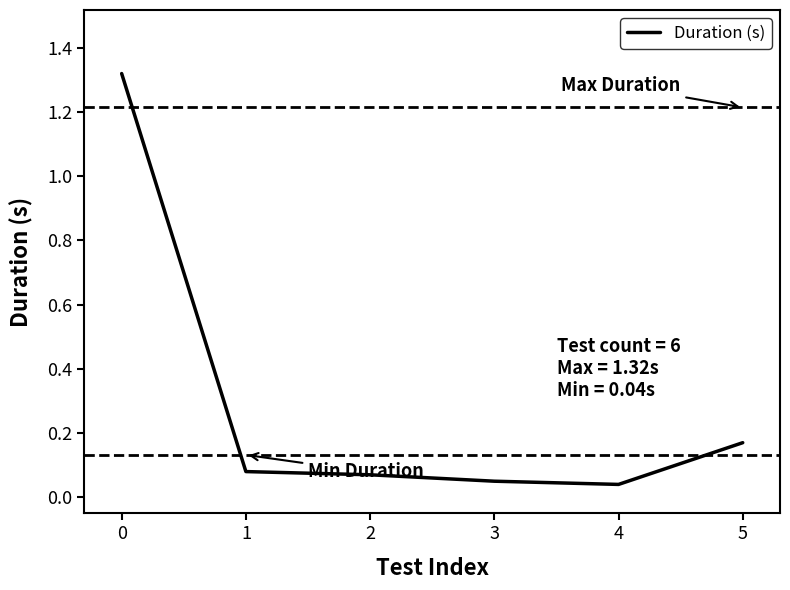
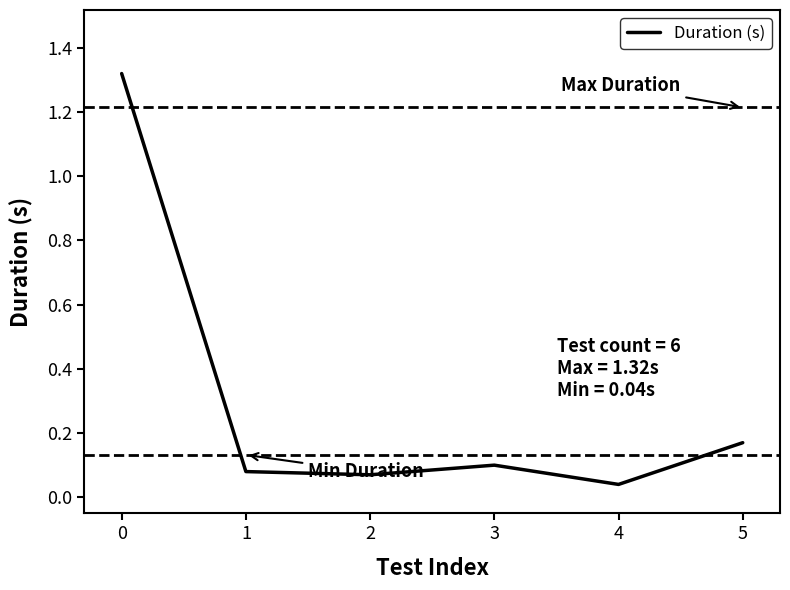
3: 0.05 -> 0.10
